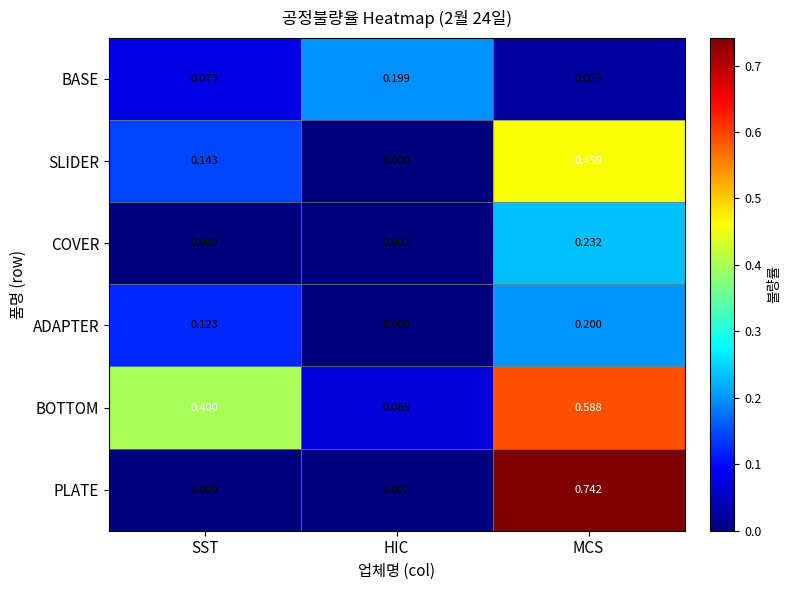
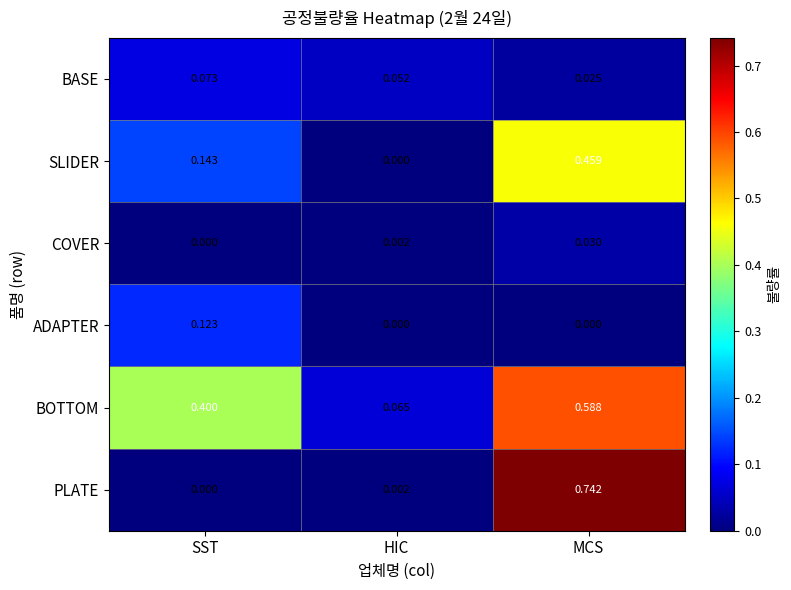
BASE, HIC: 0.199 -> 0.052
COVER, MCS: 0.232 -> 0.030
ADAPTER, MCS: 0.200 -> 0.000
